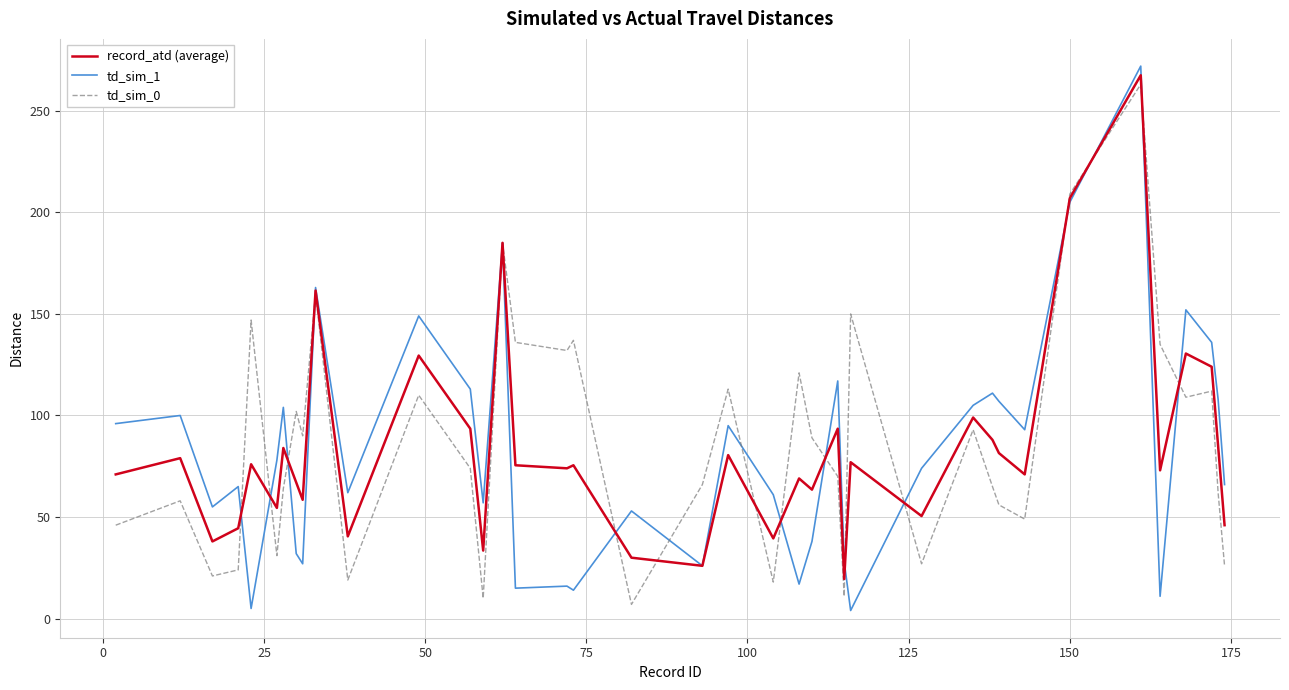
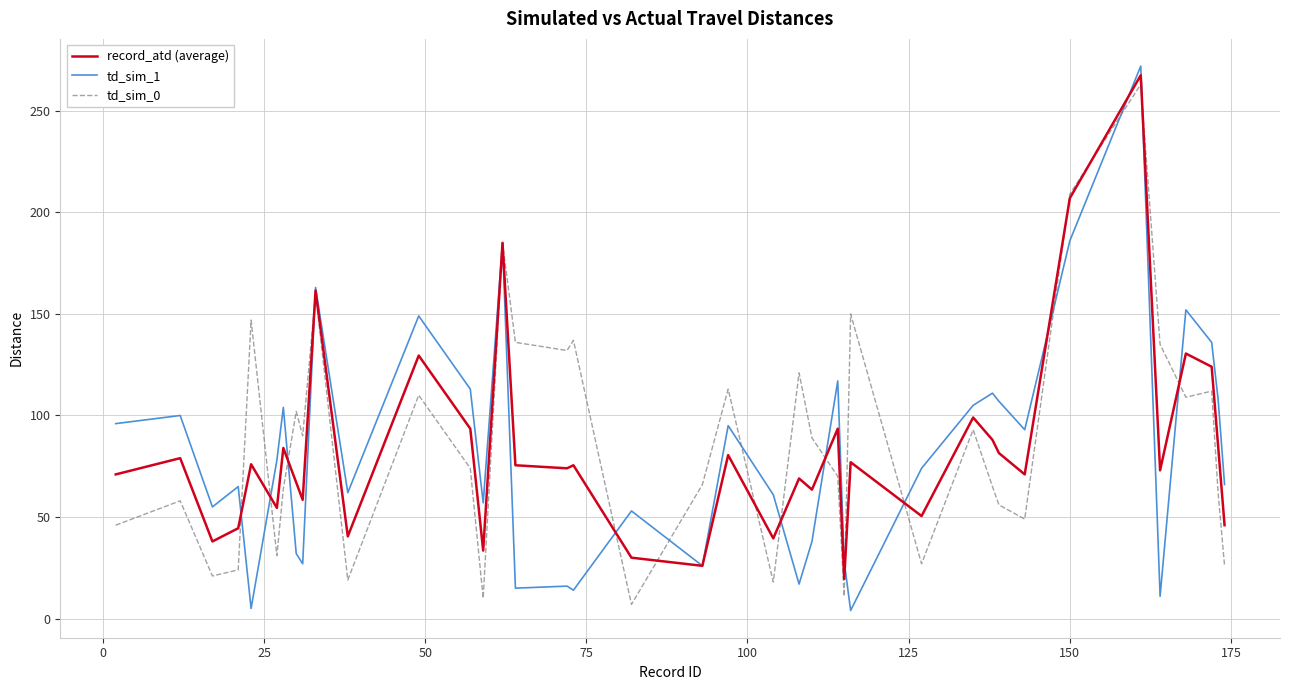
td_sim_1, 150: 205 -> 186
